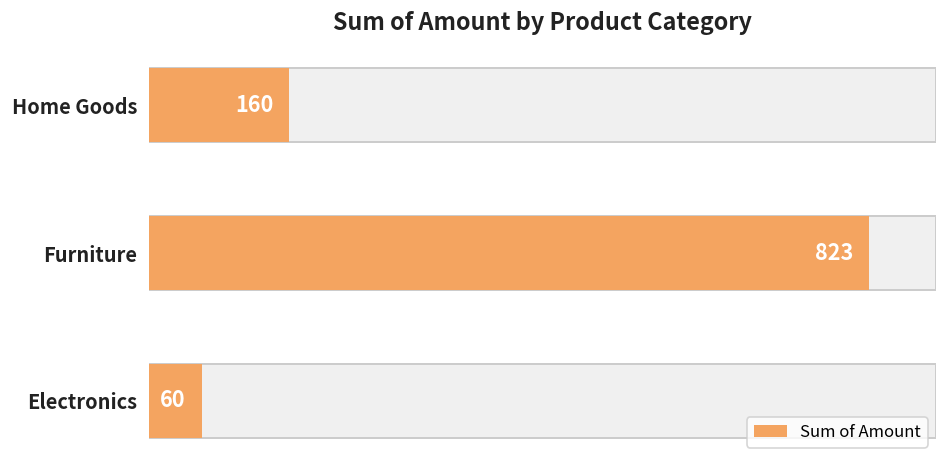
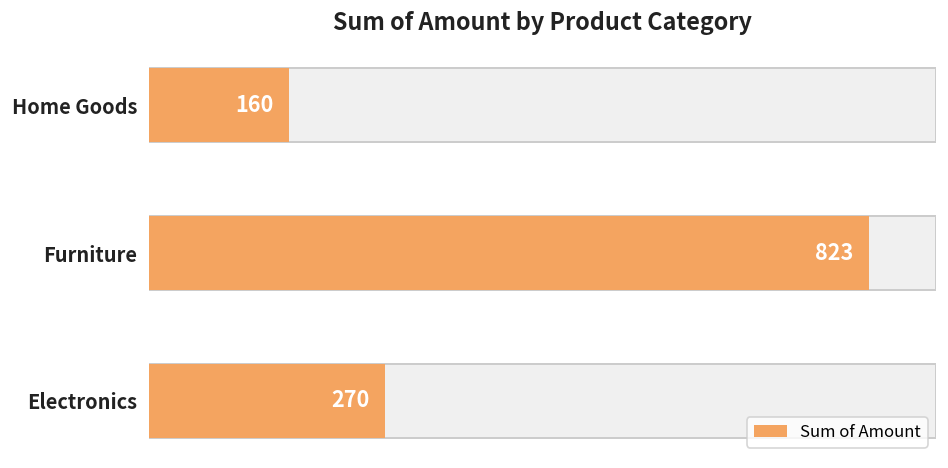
Sum of Amount, Electronics: 60 -> 270
